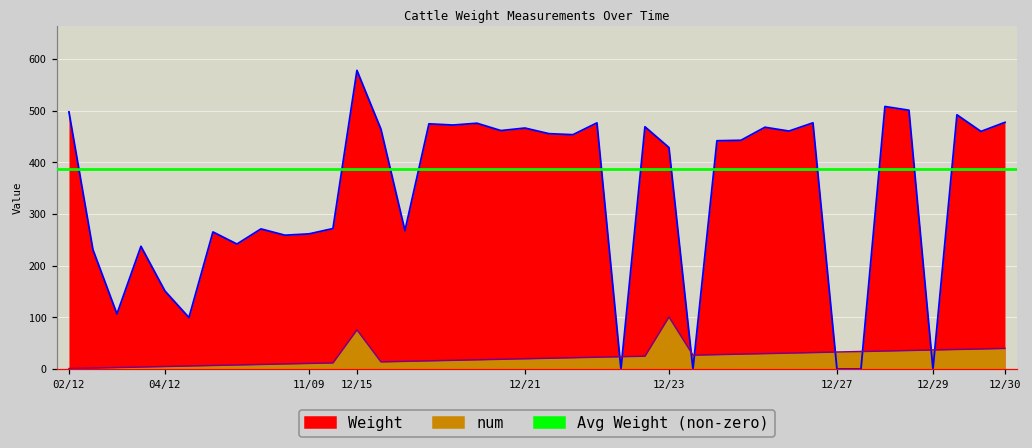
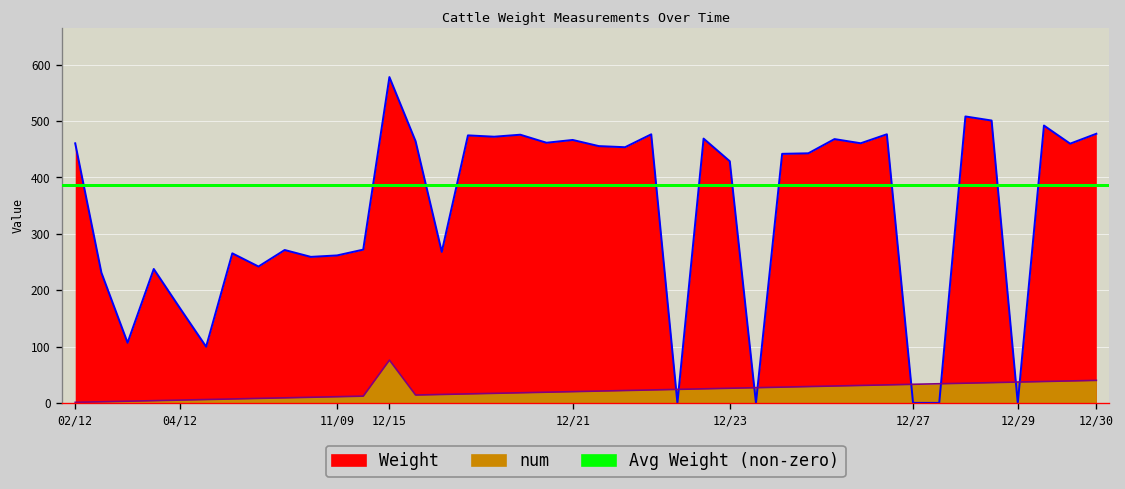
Weight, 02/12: 500 -> 460
Weight, 04/12: 150 -> 170
num, 12/23: 100 -> 30
